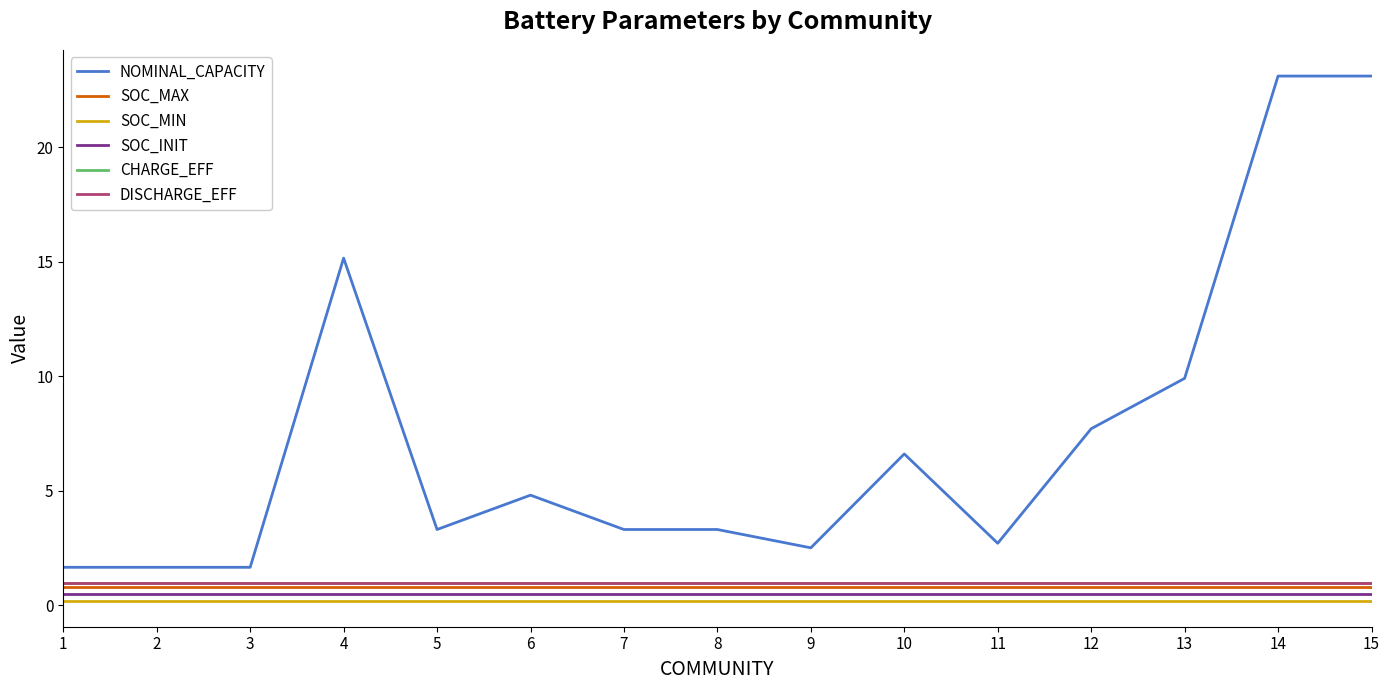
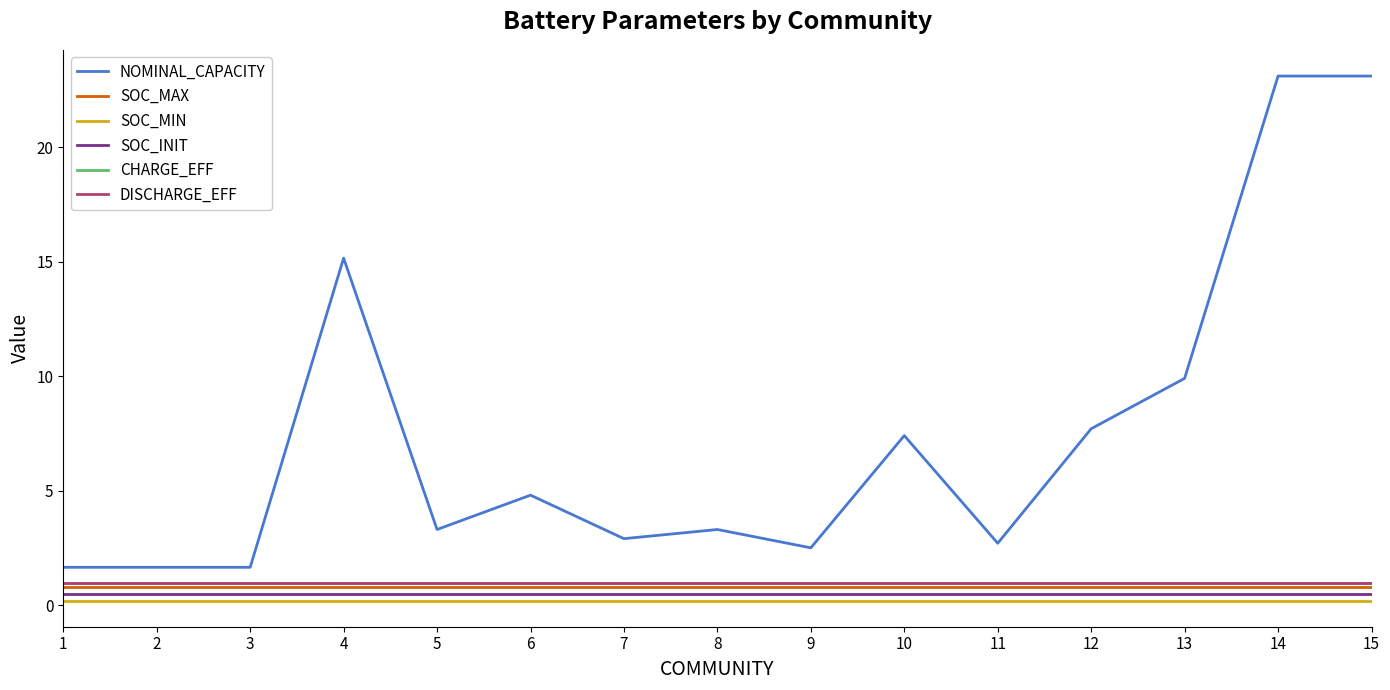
NOMINAL_CAPACITY, 7: 3.3 -> 2.9
NOMINAL_CAPACITY, 10: 6.6 -> 7.4
